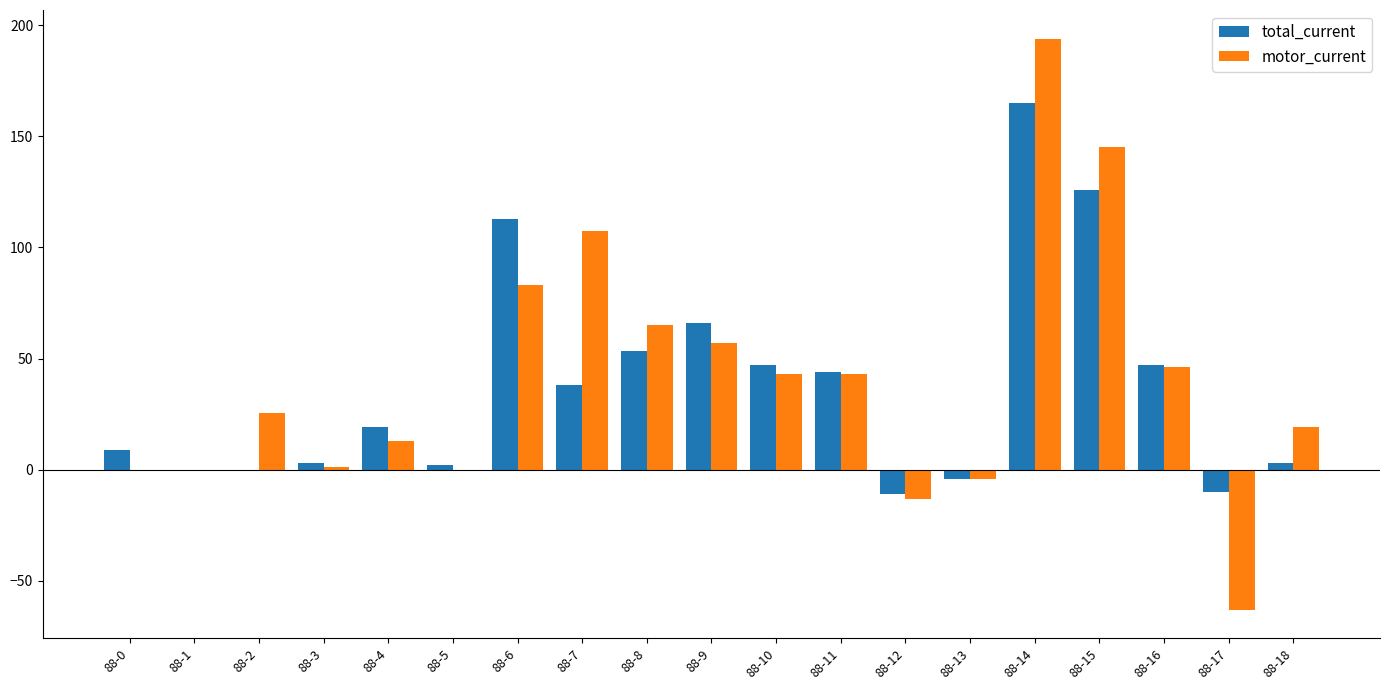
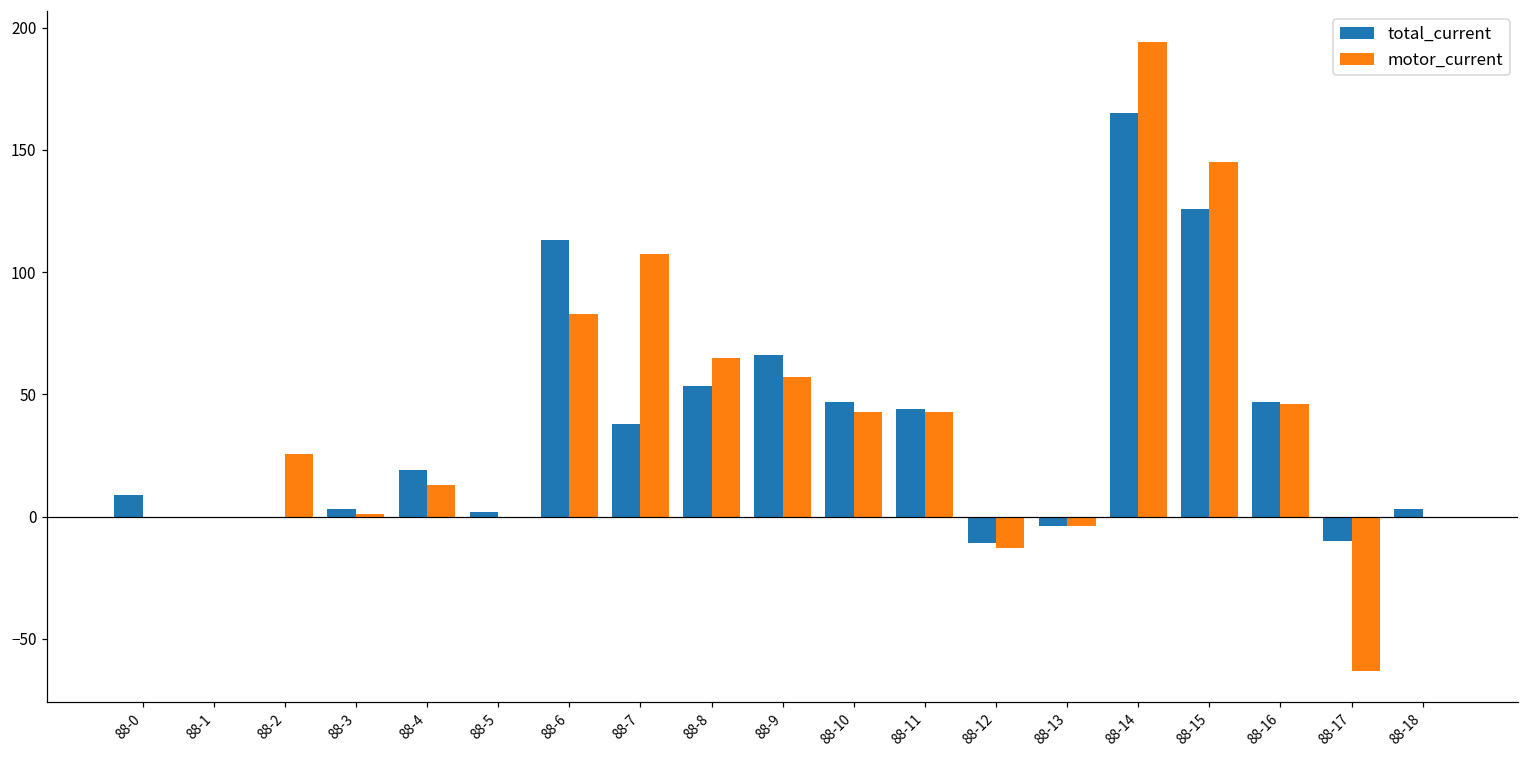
motor_current, 88-18: 19 -> 0
